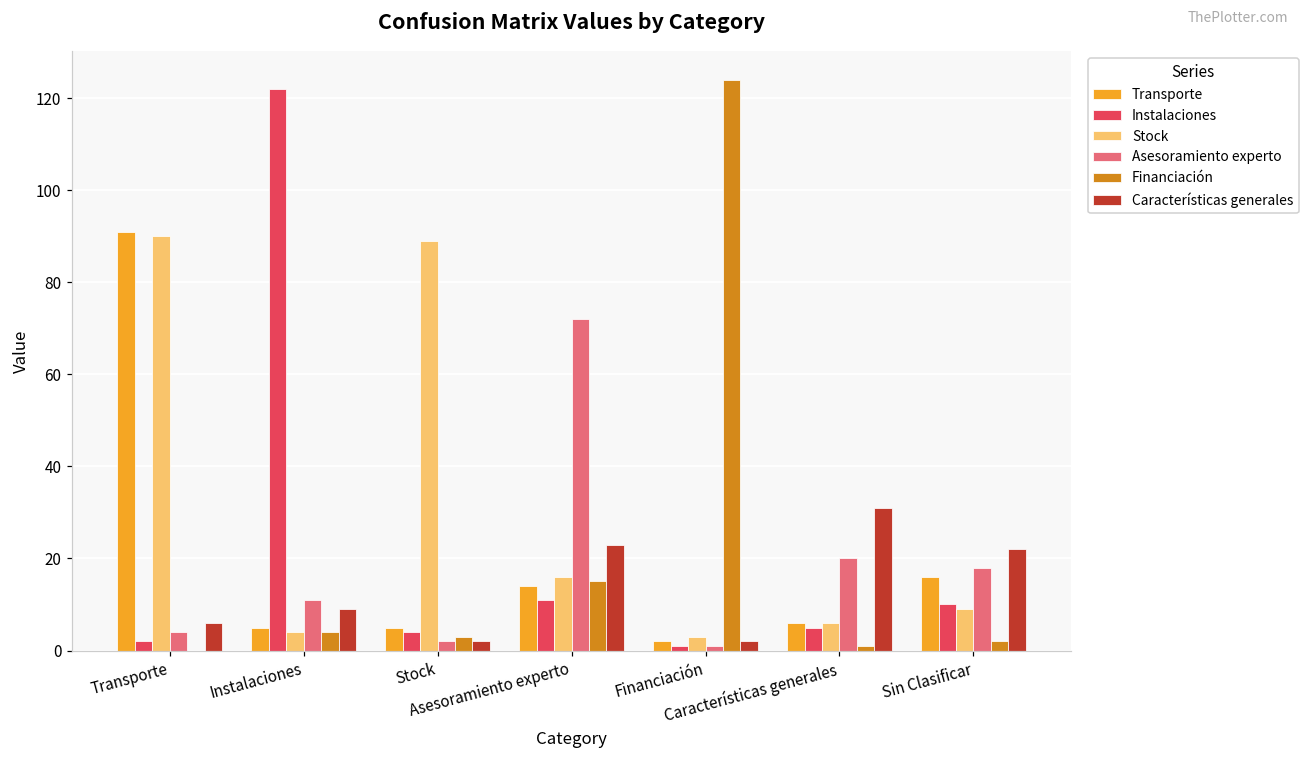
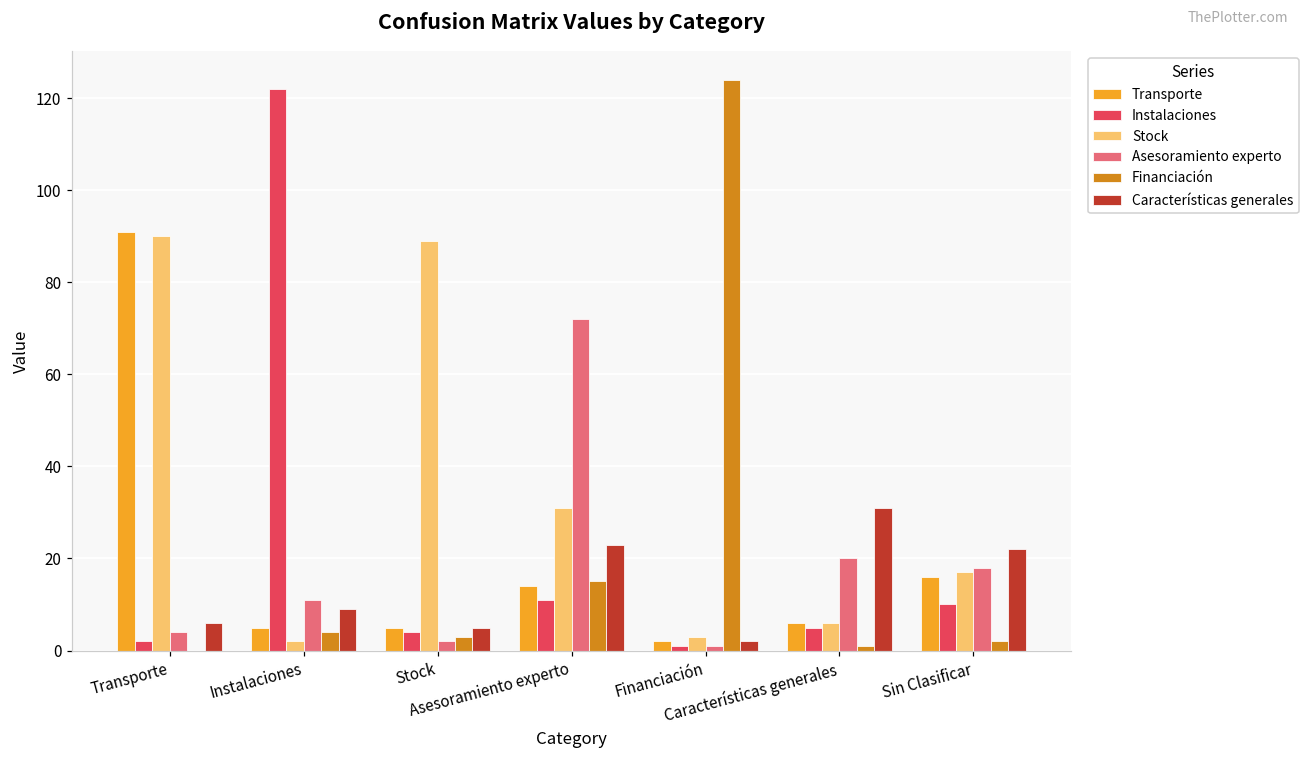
Stock, Instalaciones: 4 -> 2
Características generales, Stock: 2 -> 5
Stock, Asesoramiento experto: 16 -> 31
Stock, Sin Clasificar: 9 -> 17
